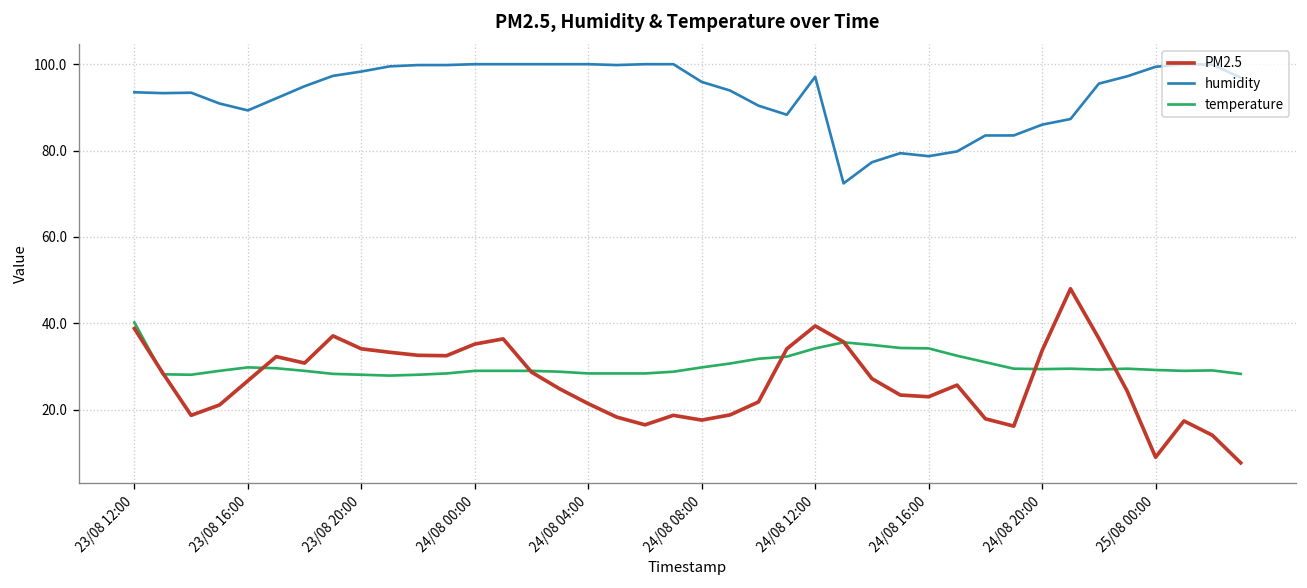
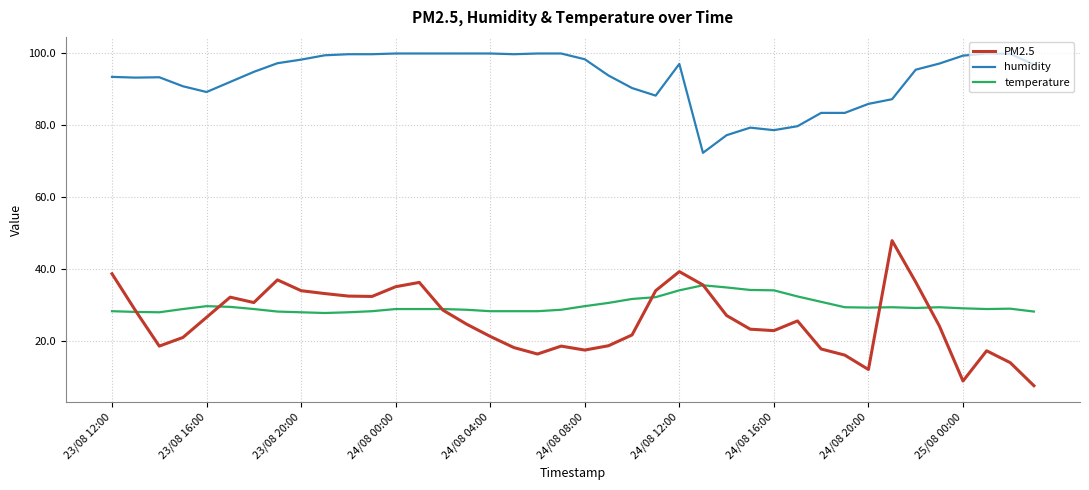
temperature, 23/08 12:00: 40 -> 28
humidity, 24/08 08:00: 96 -> 98
PM2.5, 24/08 20:00: 34 -> 12
